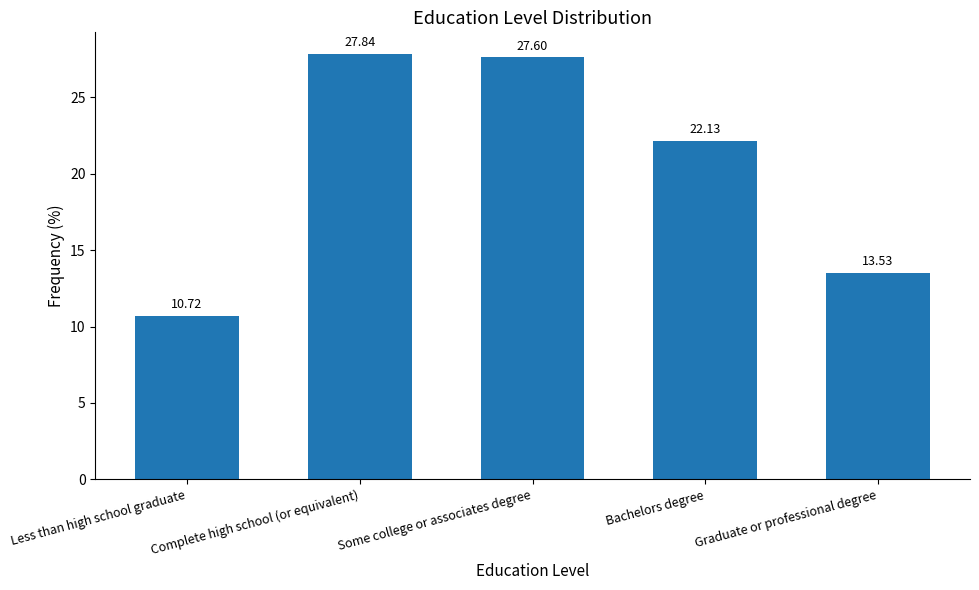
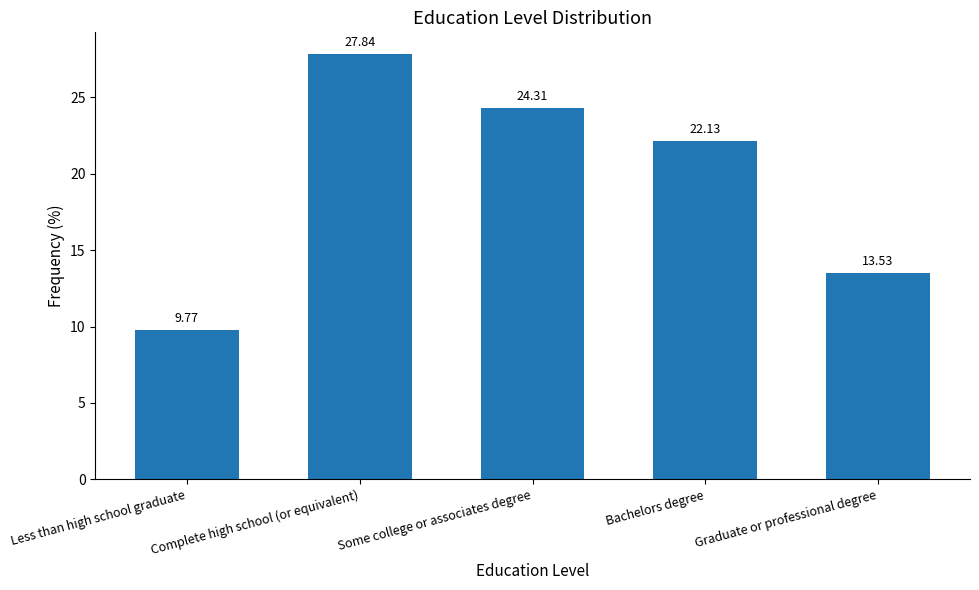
Less than high school graduate: 10.72 -> 9.77
Some college or associates degree: 27.60 -> 24.31
